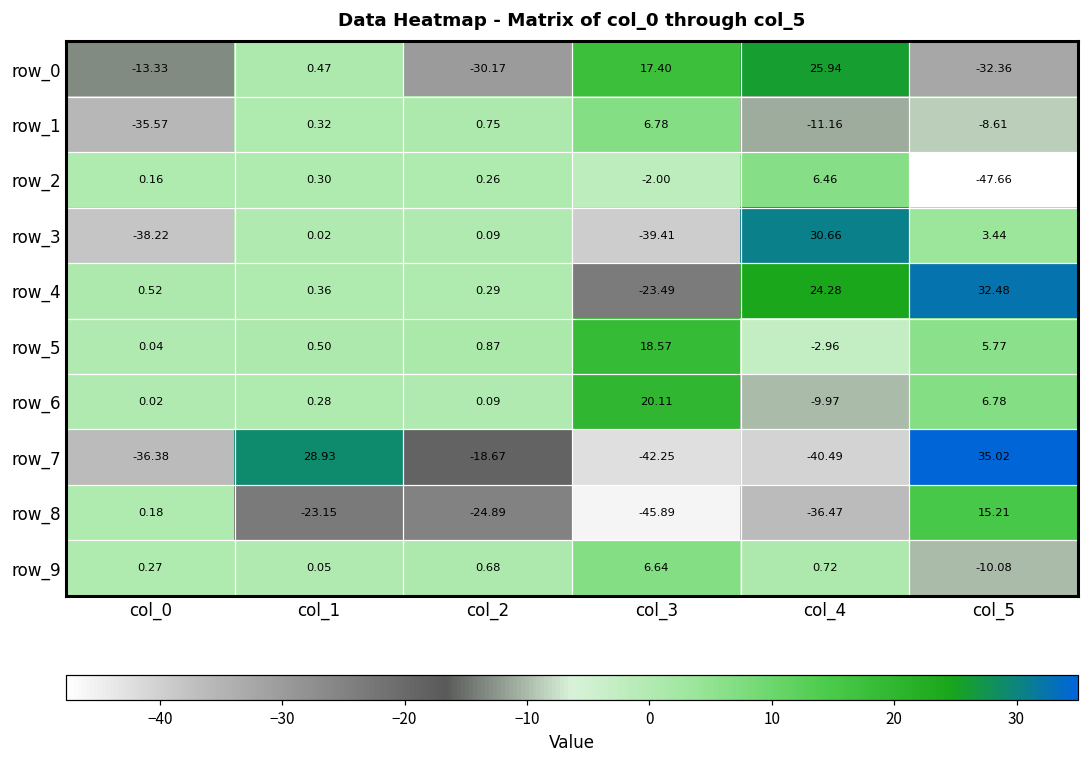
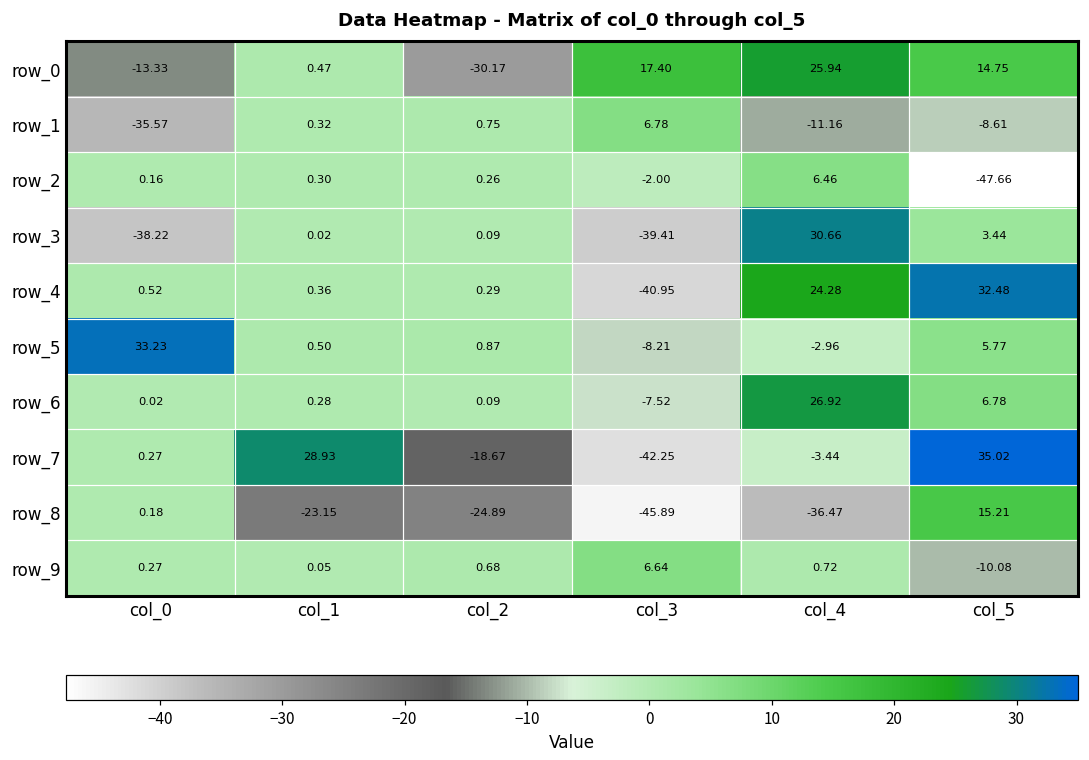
row_0, col_5: -32.36 -> 14.75
row_4, col_3: -23.49 -> -40.95
row_5, col_0: 0.04 -> 33.23
row_5, col_3: 18.57 -> -8.21
row_6, col_3: 20.11 -> -7.52
row_6, col_4: -9.97 -> 26.92
row_7, col_0: -36.38 -> 0.27
row_7, col_4: -40.49 -> -3.44
